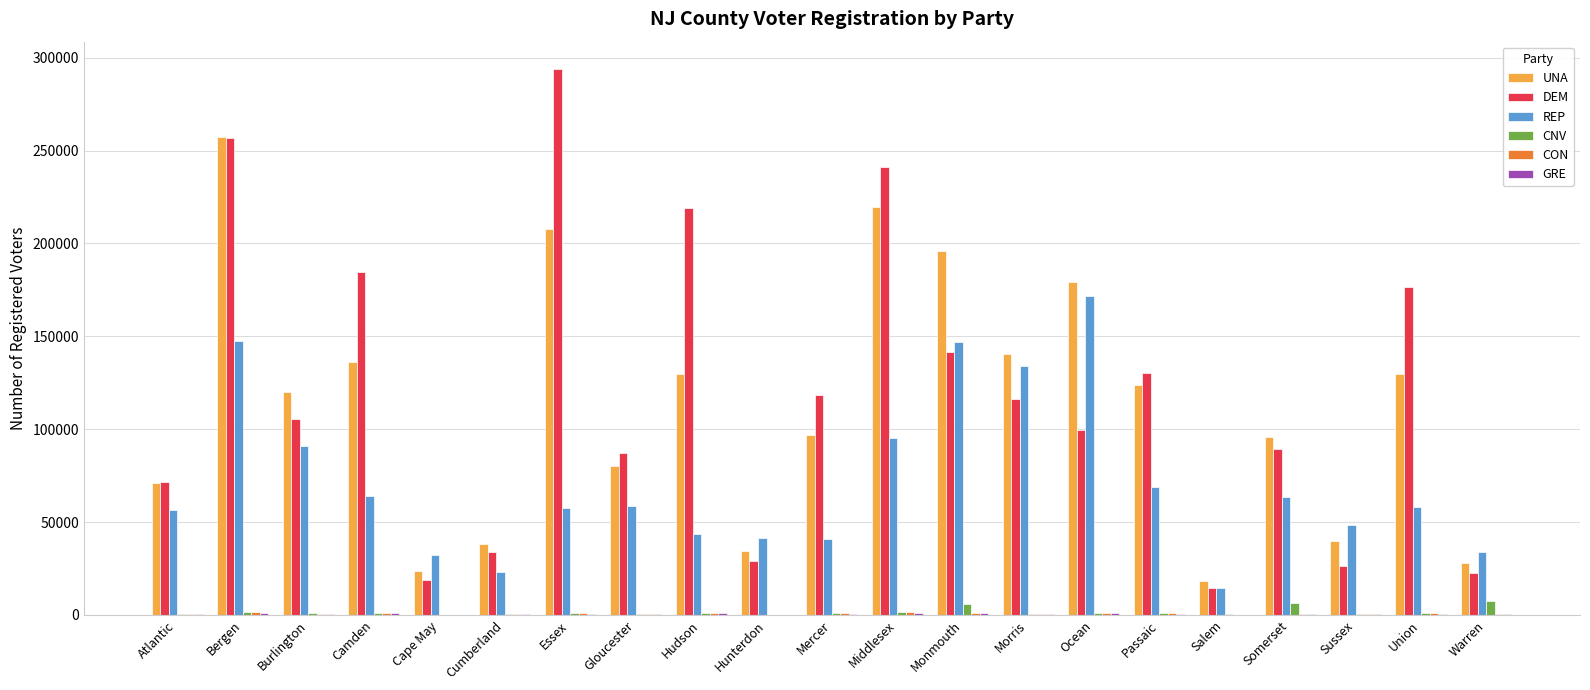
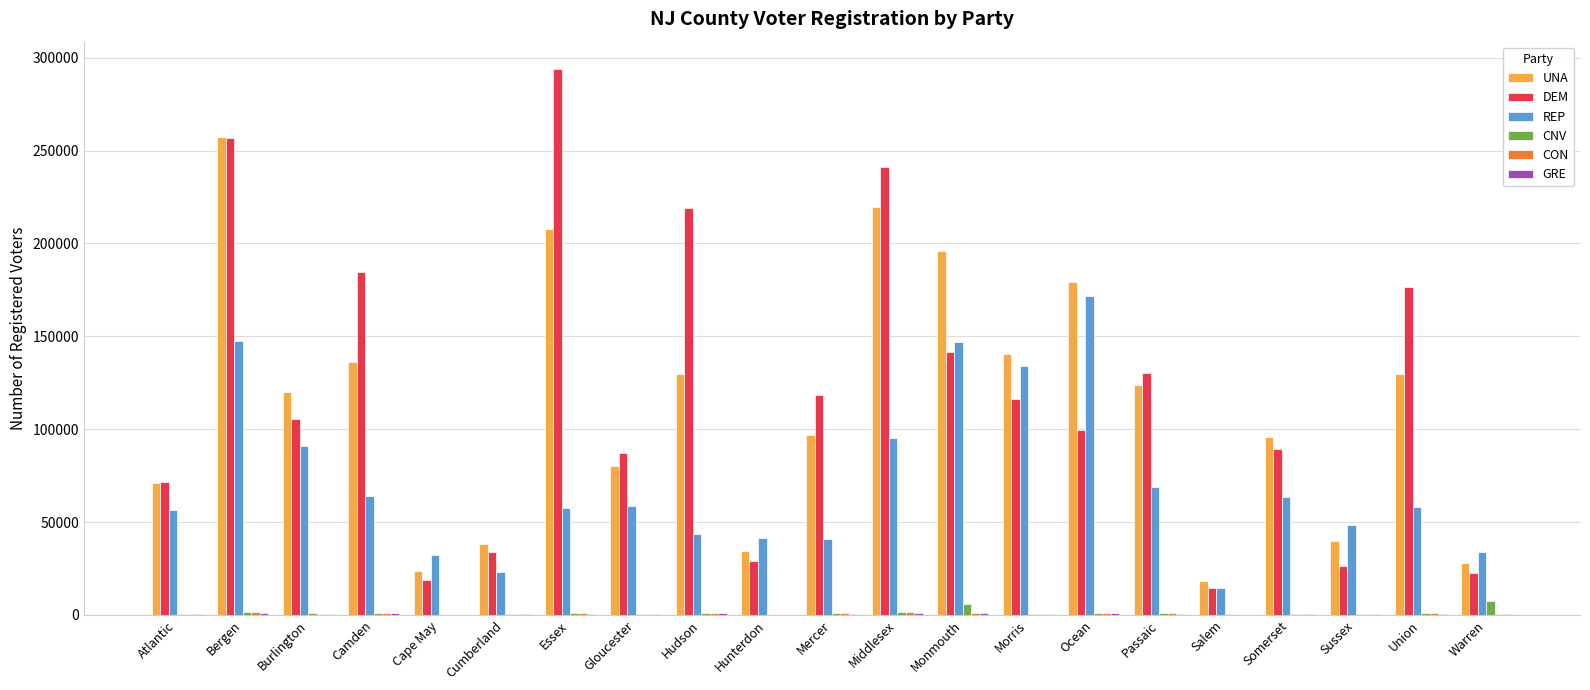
CNV, Somerset: 7000 -> 0
